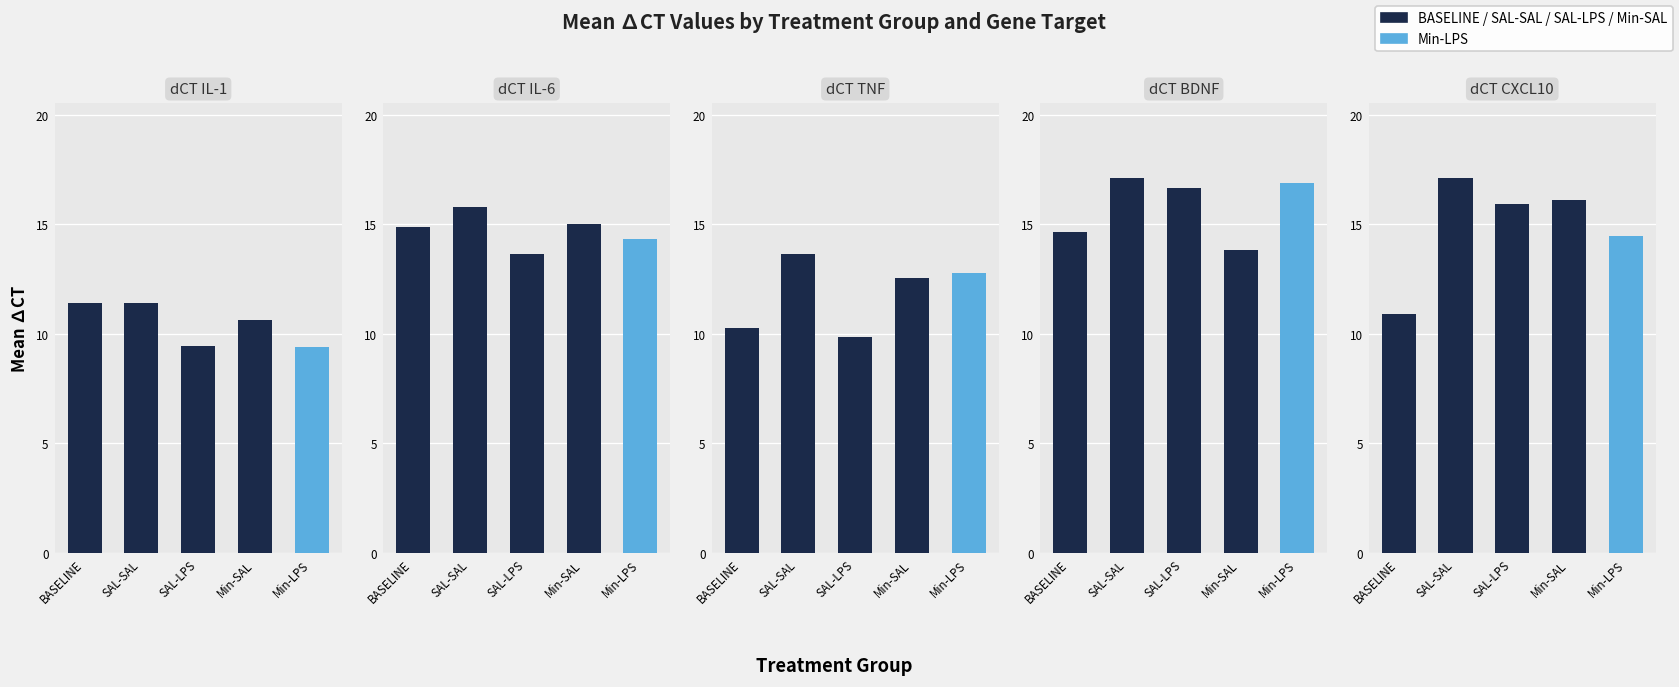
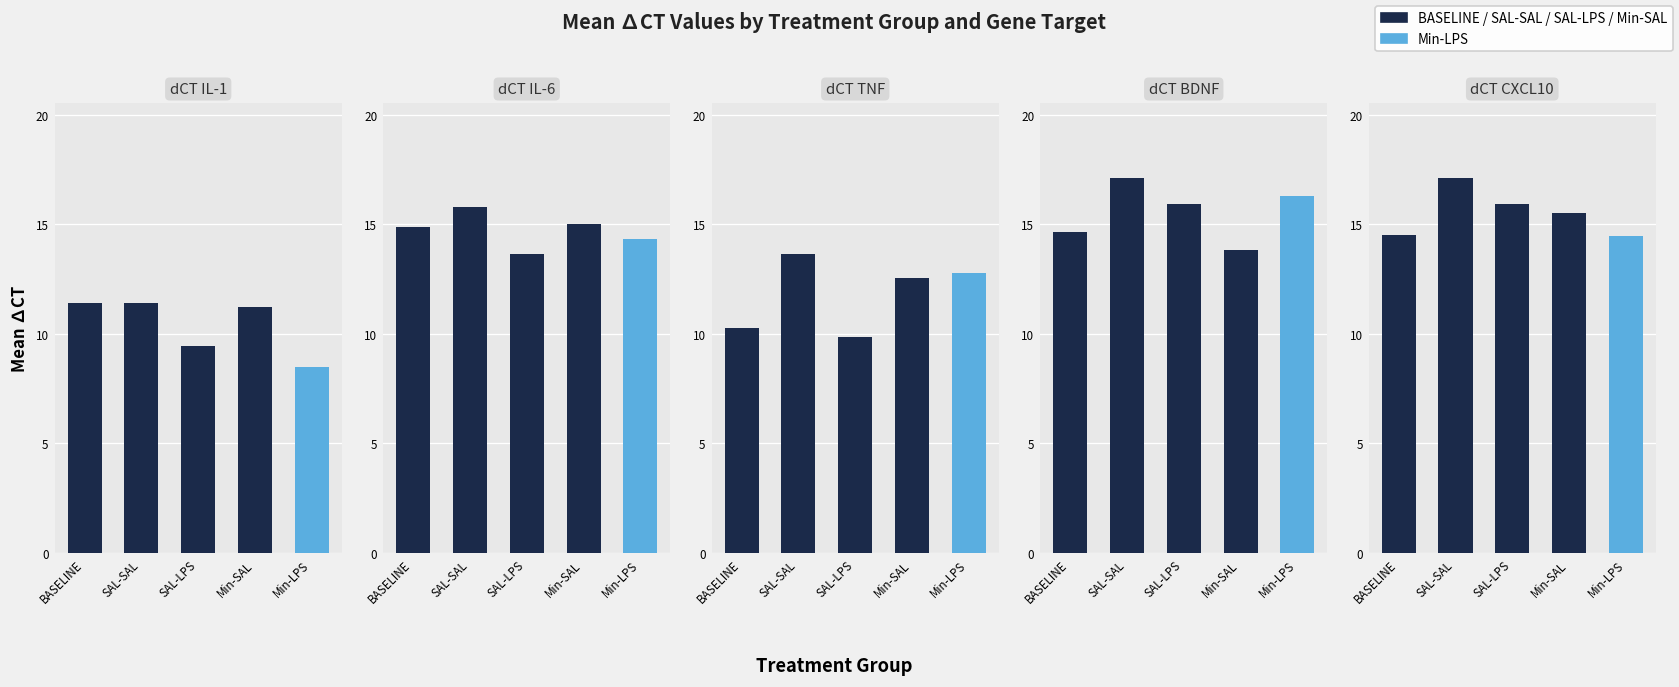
dCT IL-1, Min-SAL: 10.7 -> 11.2
dCT IL-1, Min-LPS: 9.4 -> 8.5
dCT BDNF, SAL-LPS: 16.7 -> 16.0
dCT BDNF, Min-LPS: 16.9 -> 16.3
dCT CXCL10, BASELINE: 10.9 -> 14.5
dCT CXCL10, Min-SAL: 16.1 -> 15.5
